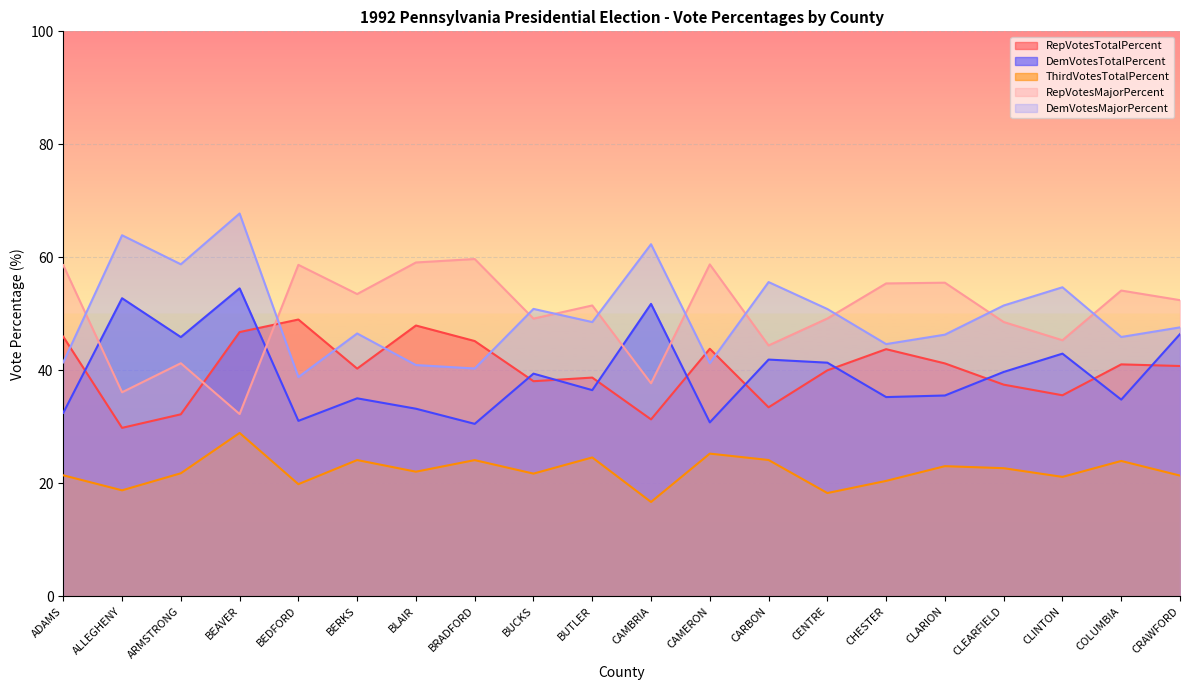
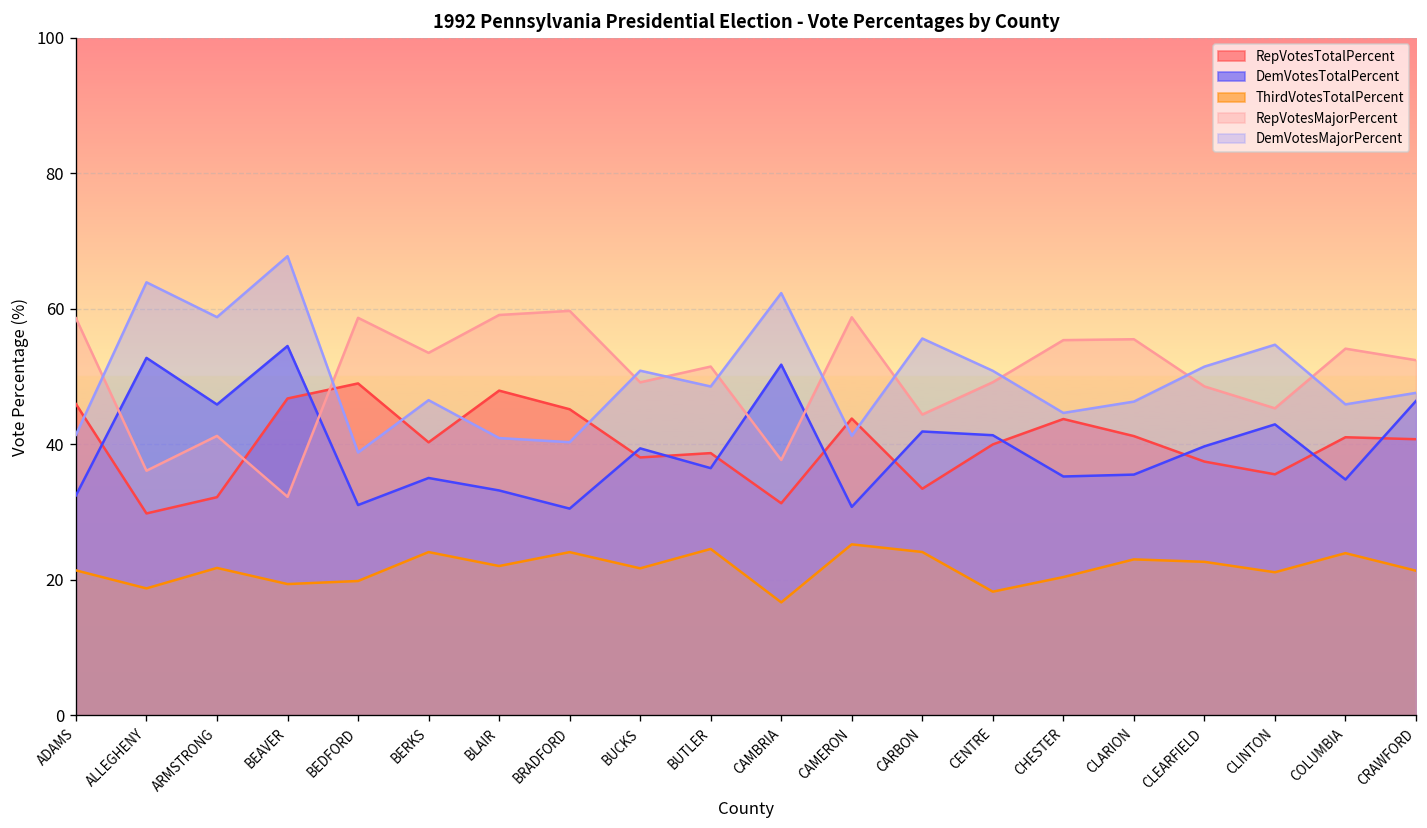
ThirdVotesTotalPercent, BEAVER: 29 -> 19
